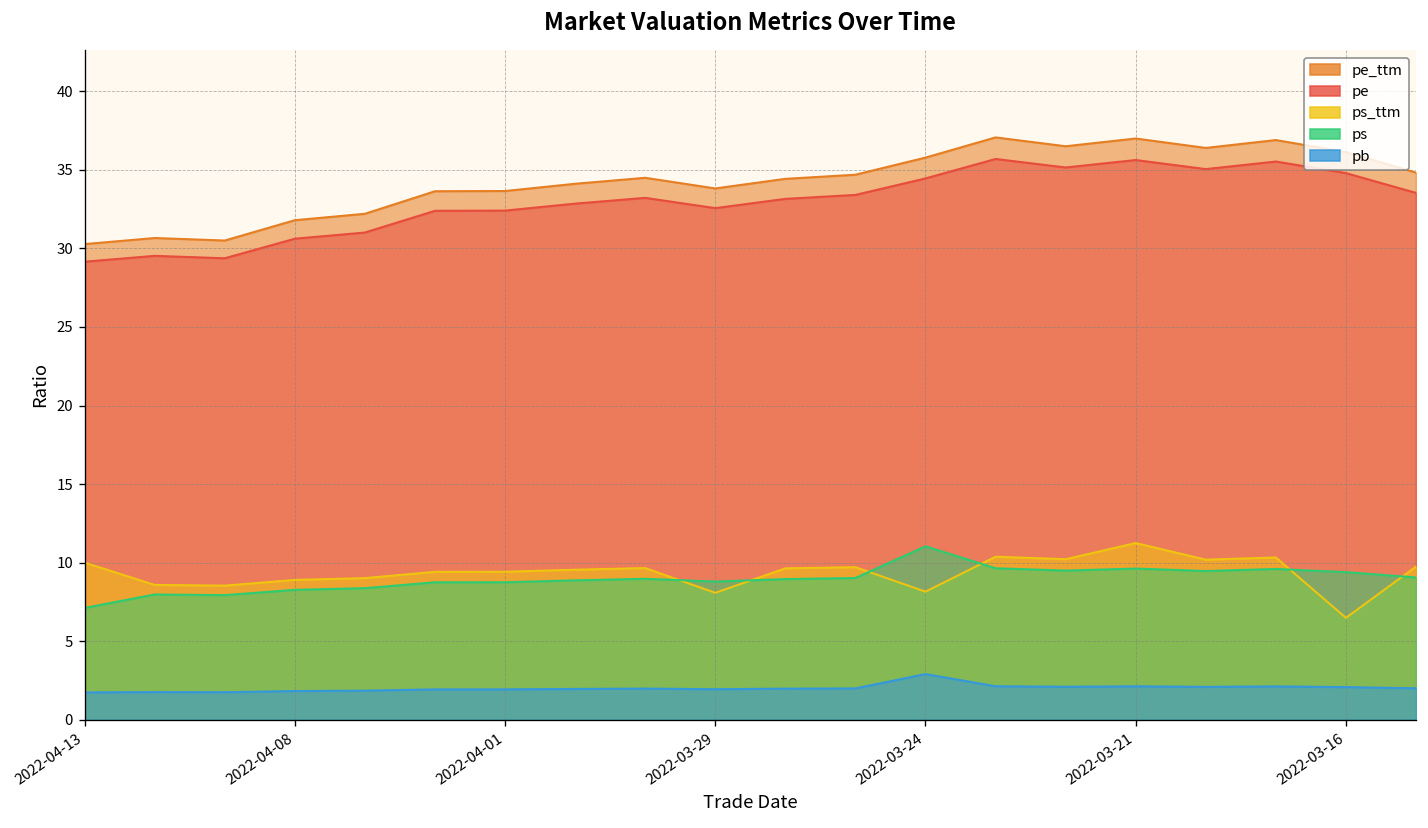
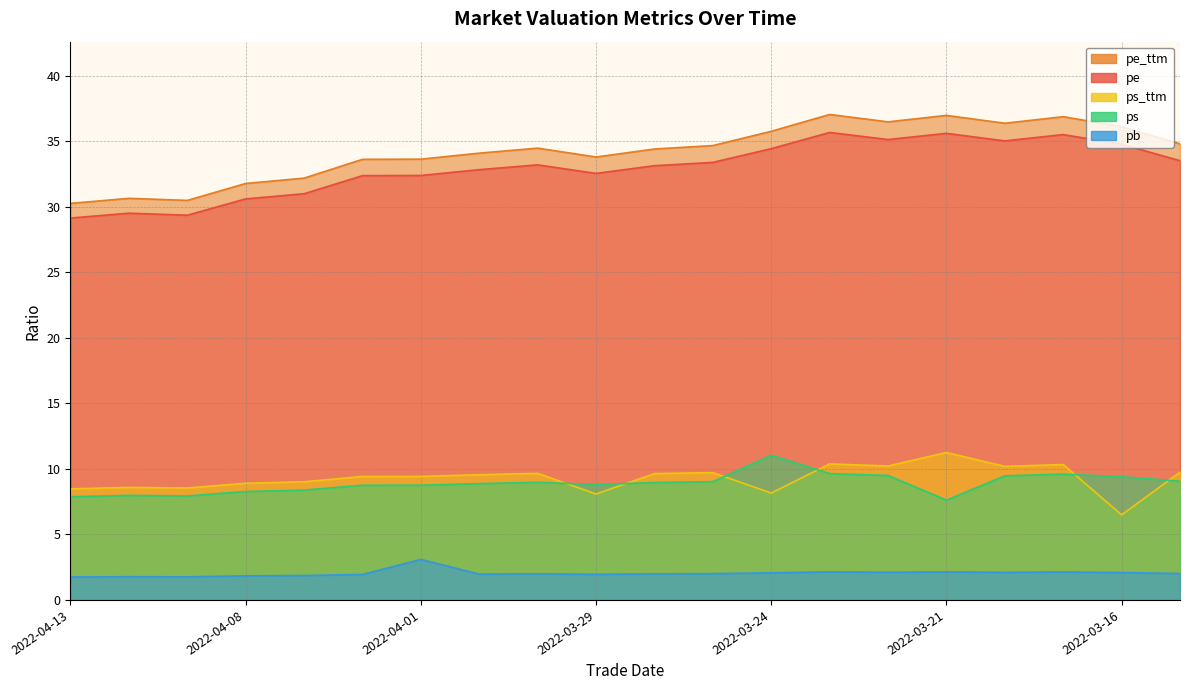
ps_ttm, 2022-04-13: 10.0 -> 8.5
ps, 2022-04-13: 7.1 -> 7.9
pb, 2022-04-01: 1.9 -> 3.1
pb, 2022-03-24: 2.9 -> 2.1
ps, 2022-03-21: 9.6 -> 7.6
